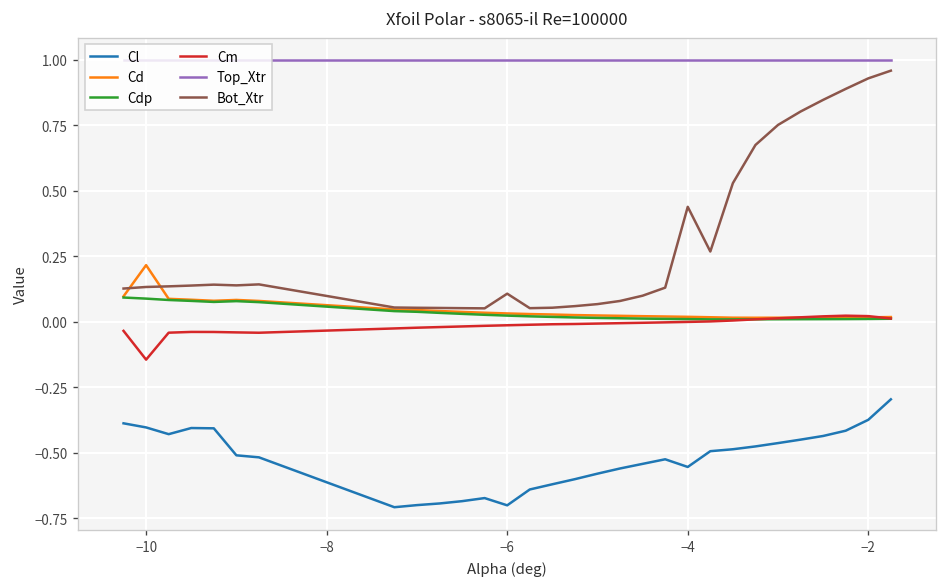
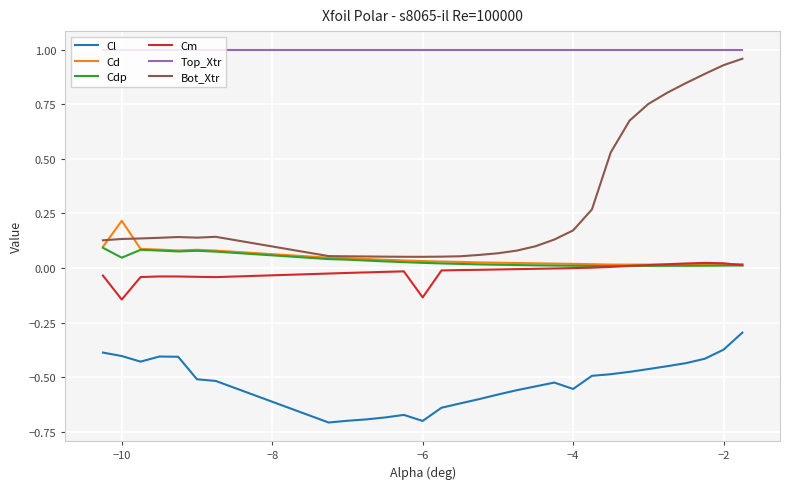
Cdp, −10: 0.09 -> 0.05
Cm, −6: -0.01 -> -0.13
Bot_Xtr, −6: 0.11 -> 0.05
Bot_Xtr, −4: 0.44 -> 0.17
